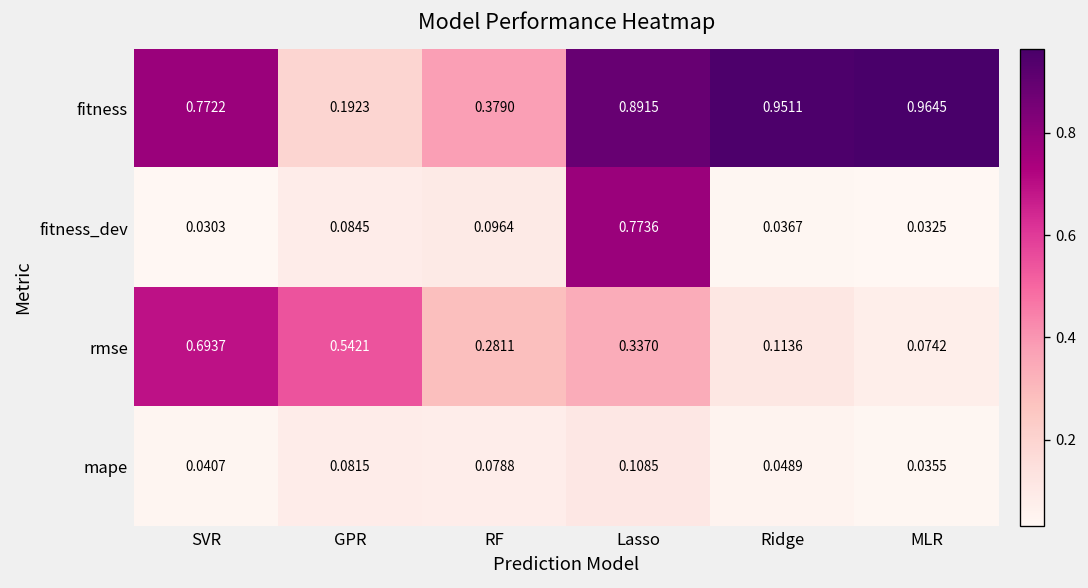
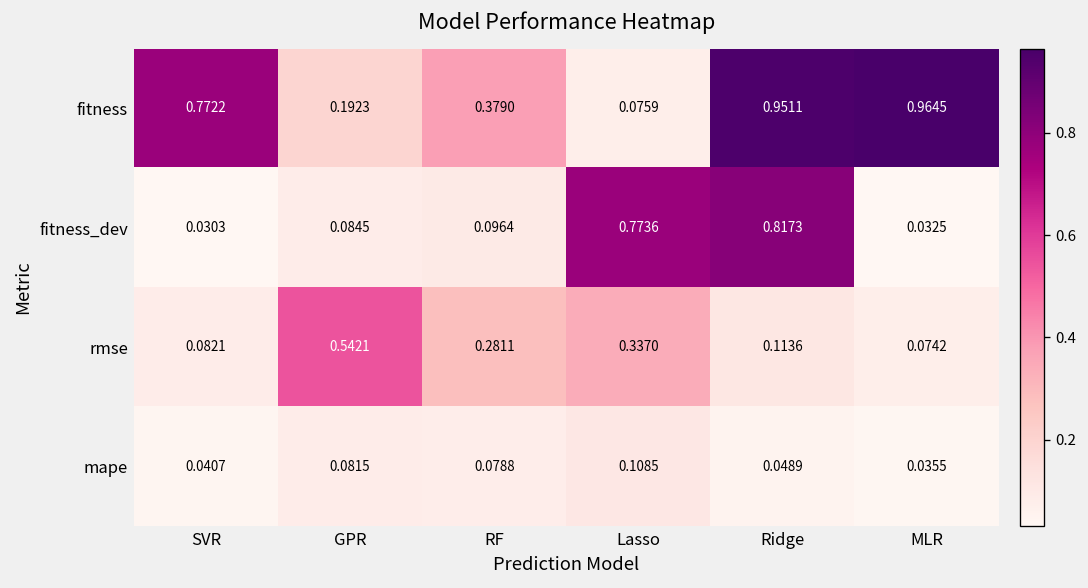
fitness, Lasso: 0.8915 -> 0.0759
fitness_dev, Ridge: 0.0367 -> 0.8173
rmse, SVR: 0.6937 -> 0.0821
